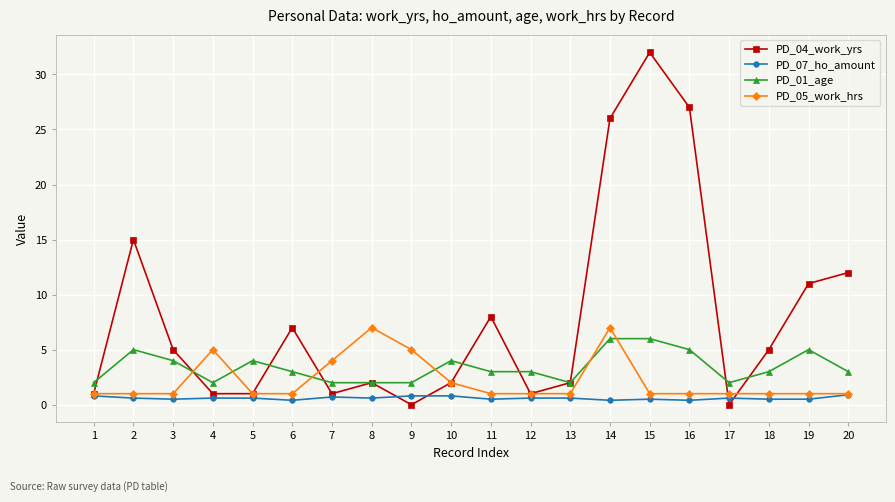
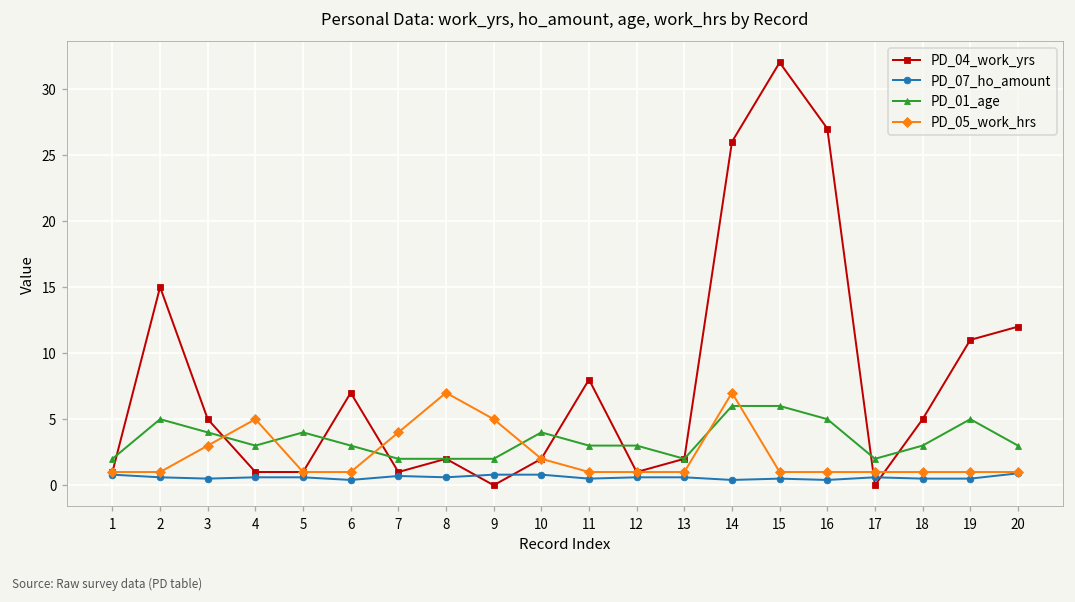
PD_05_work_hrs, 3: 1 -> 3
PD_01_age, 4: 2 -> 3
